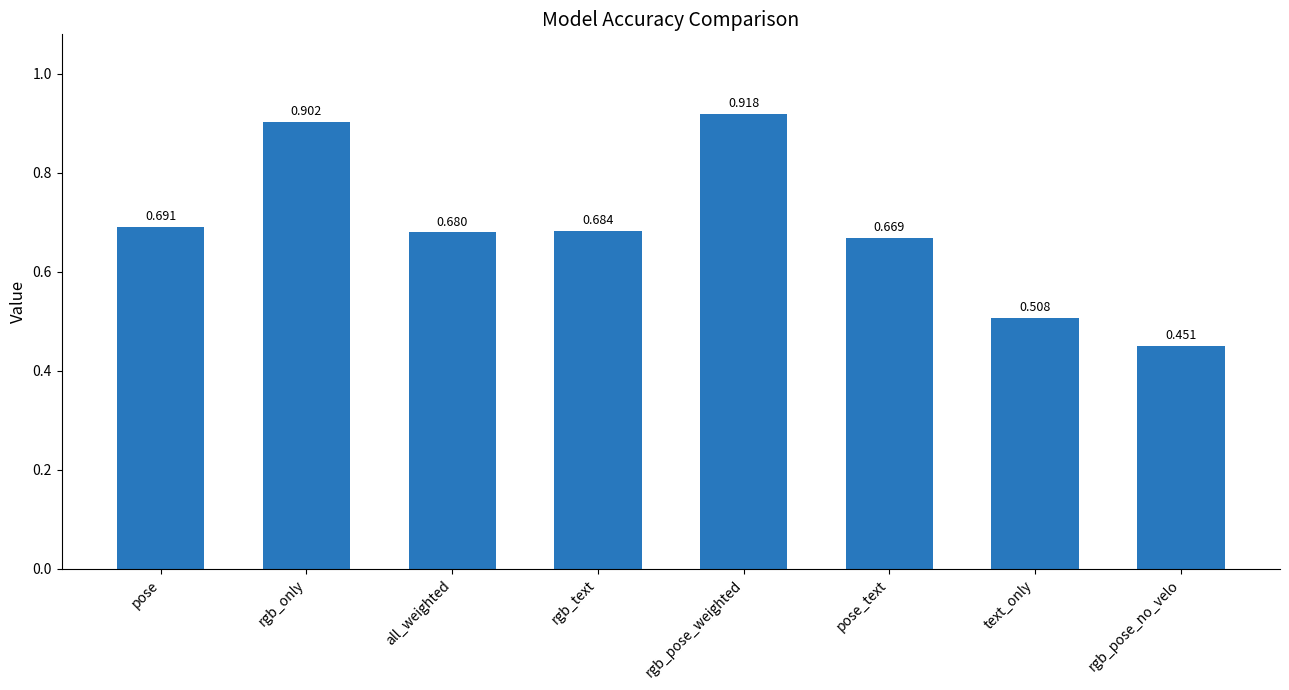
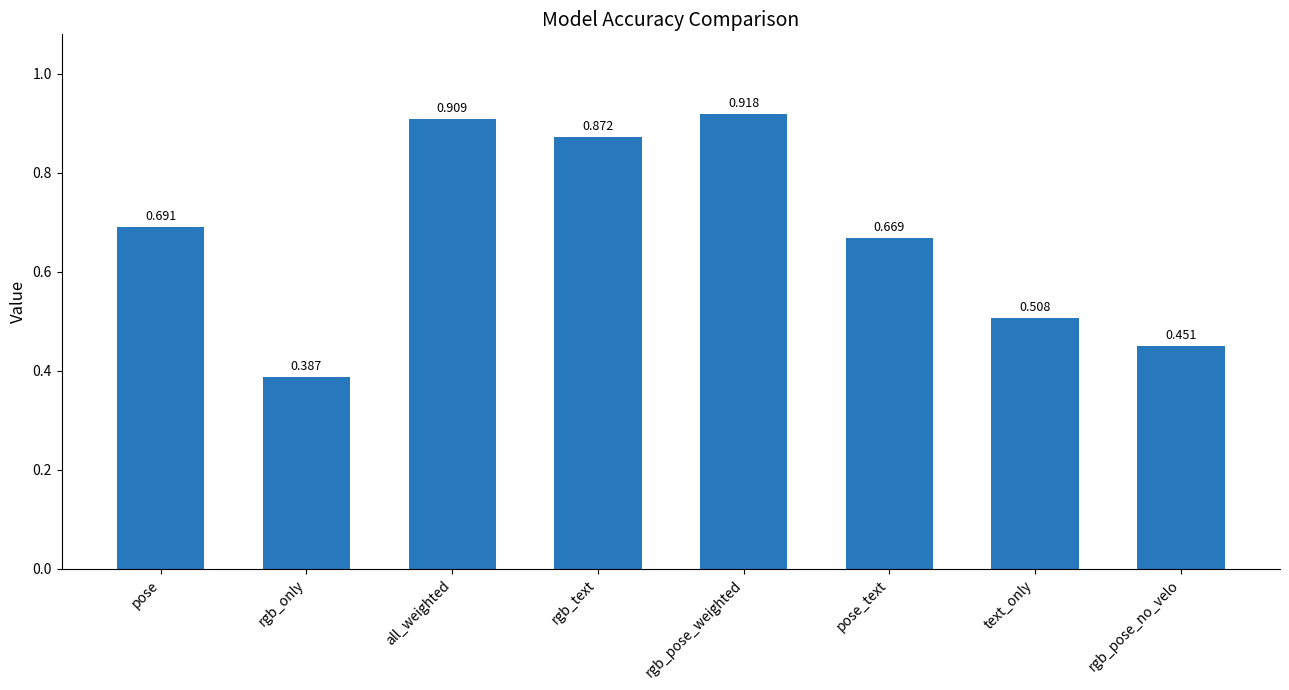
rgb_only: 0.902 -> 0.387
all_weighted: 0.680 -> 0.909
rgb_text: 0.684 -> 0.872
